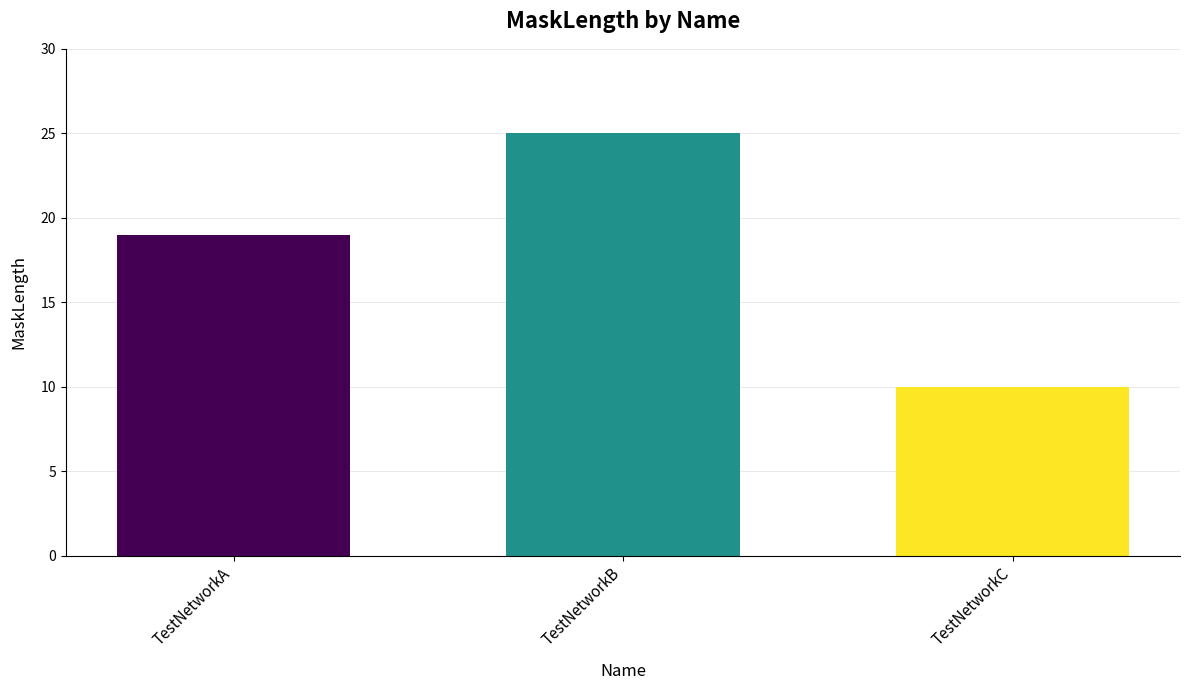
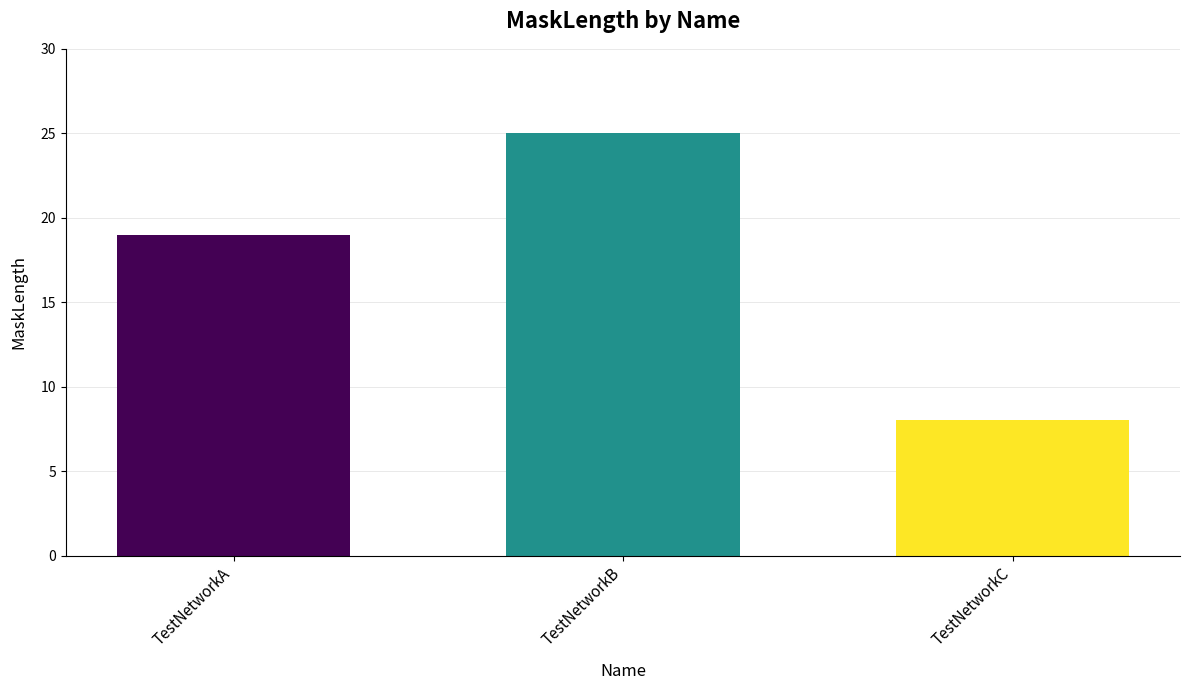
TestNetworkC: 10 -> 8
